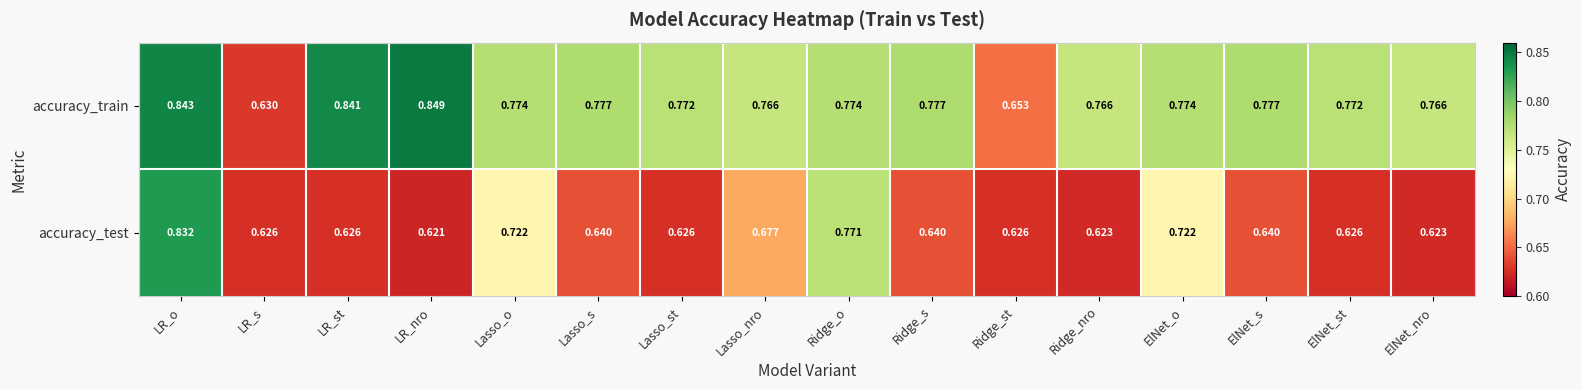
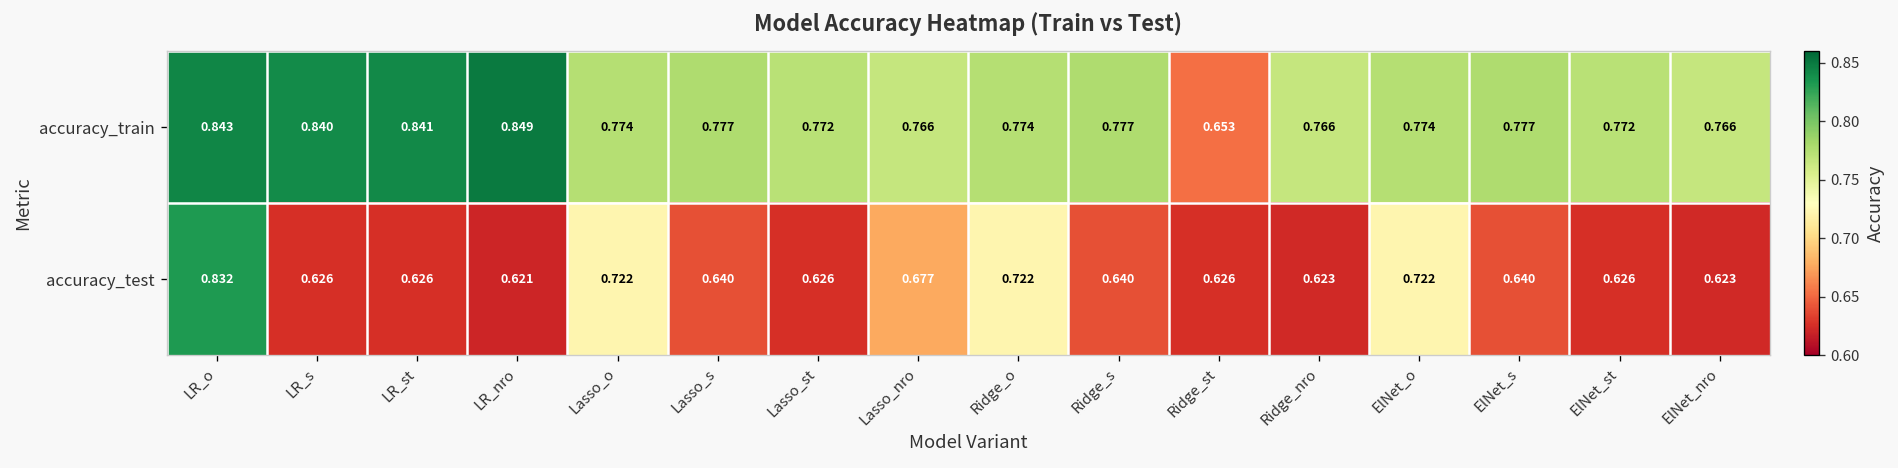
accuracy_train, LR_s: 0.630 -> 0.840
accuracy_test, Ridge_o: 0.771 -> 0.722
